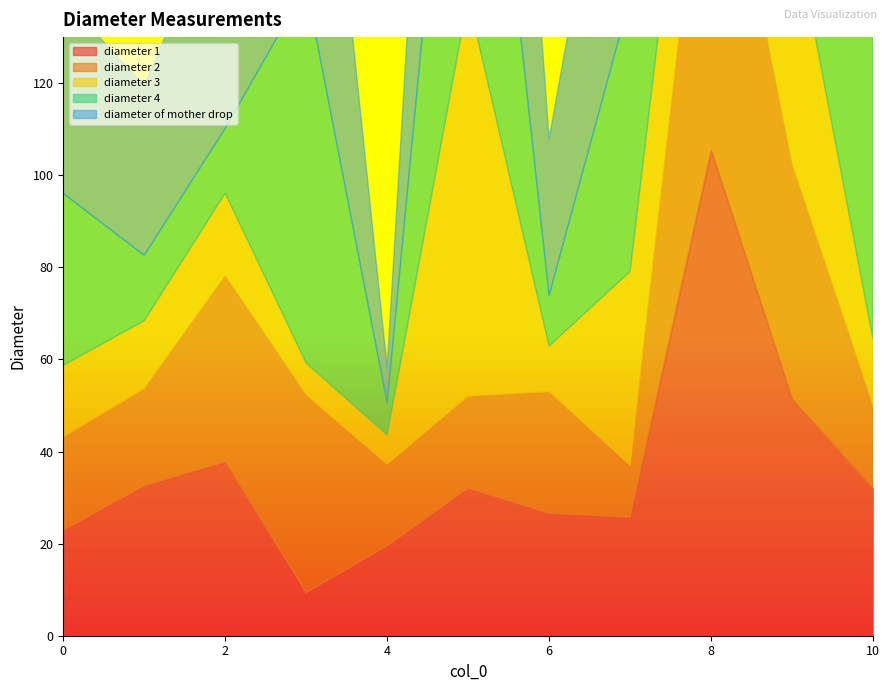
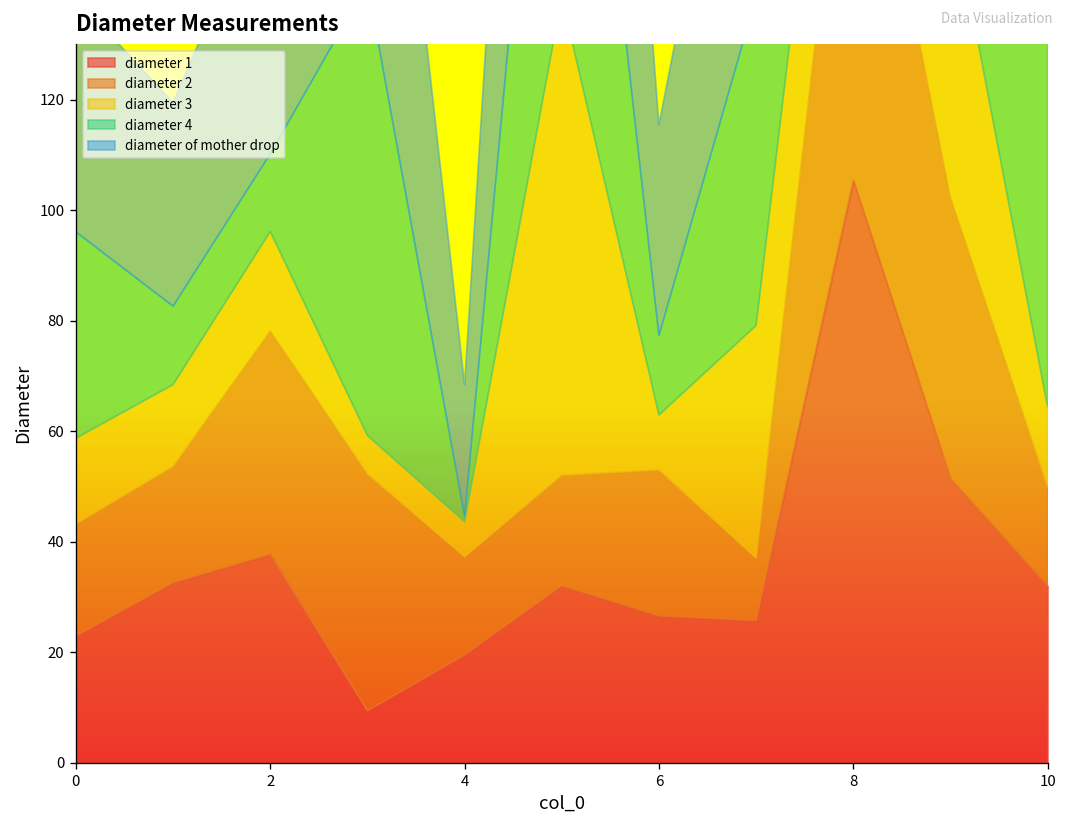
diameter 4, 4: 7 -> 1
diameter of mother drop, 4: 8 -> 24
diameter 4, 6: 11 -> 14
diameter of mother drop, 6: 34 -> 38
